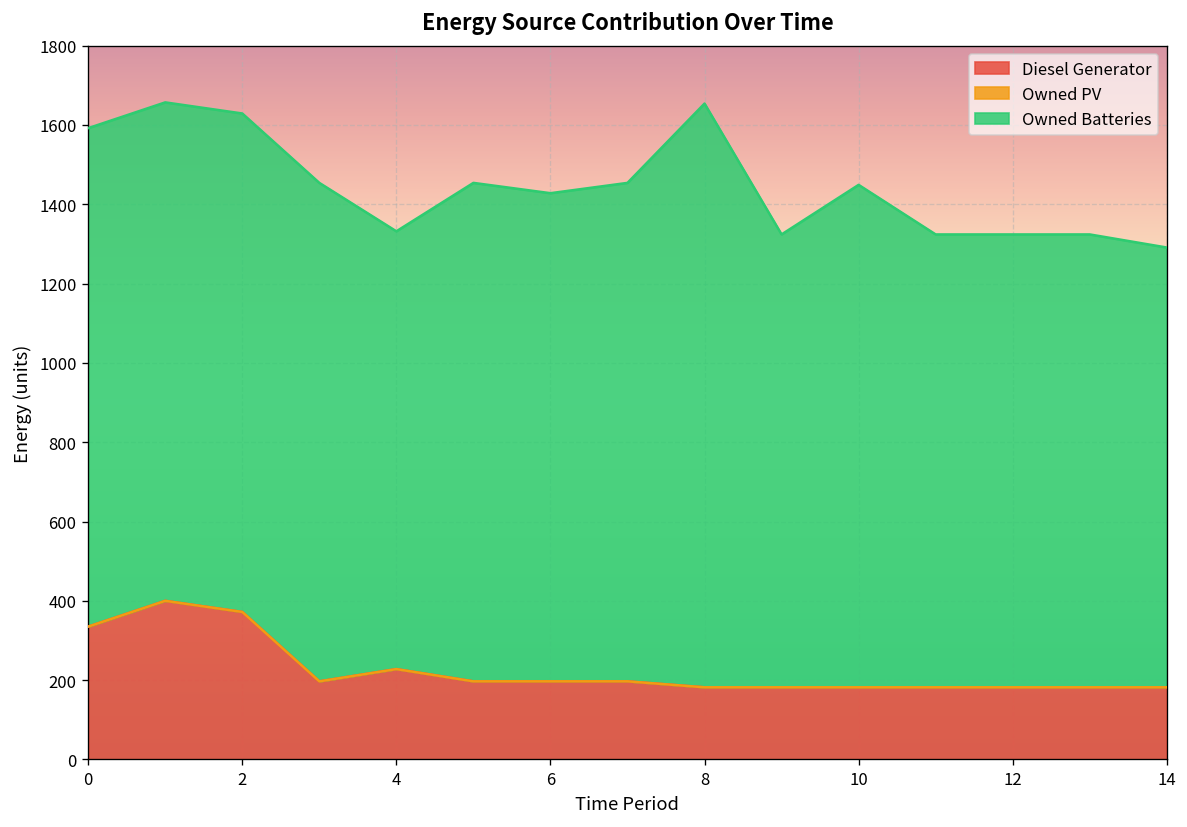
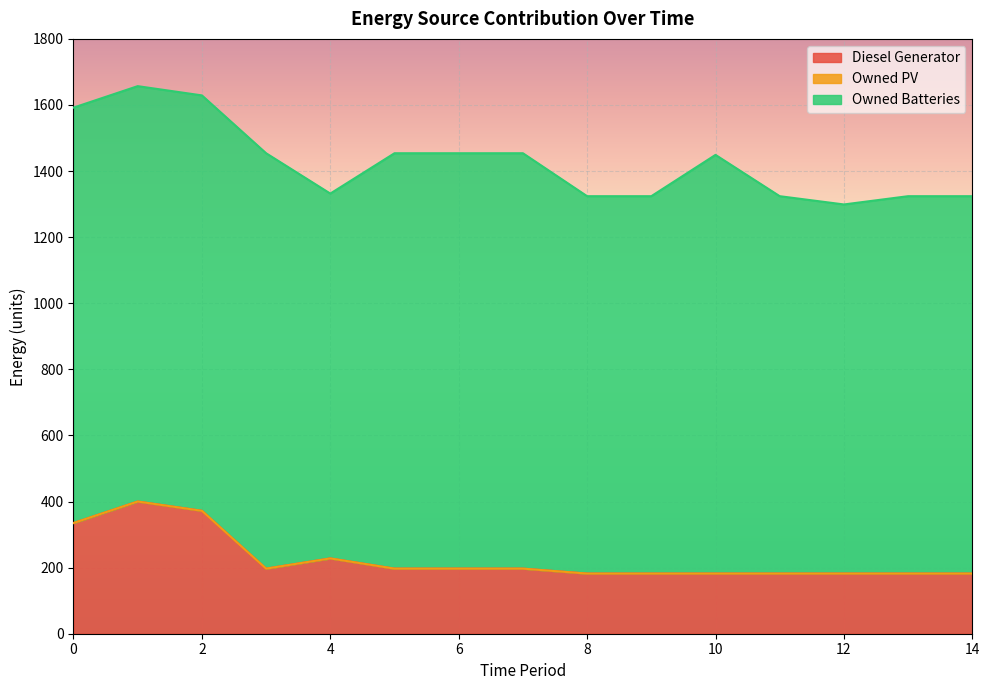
Owned Batteries, 6: 1230 -> 1260
Owned Batteries, 8: 1470 -> 1140
Owned Batteries, 12: 1140 -> 1120
Owned Batteries, 14: 1110 -> 1140
